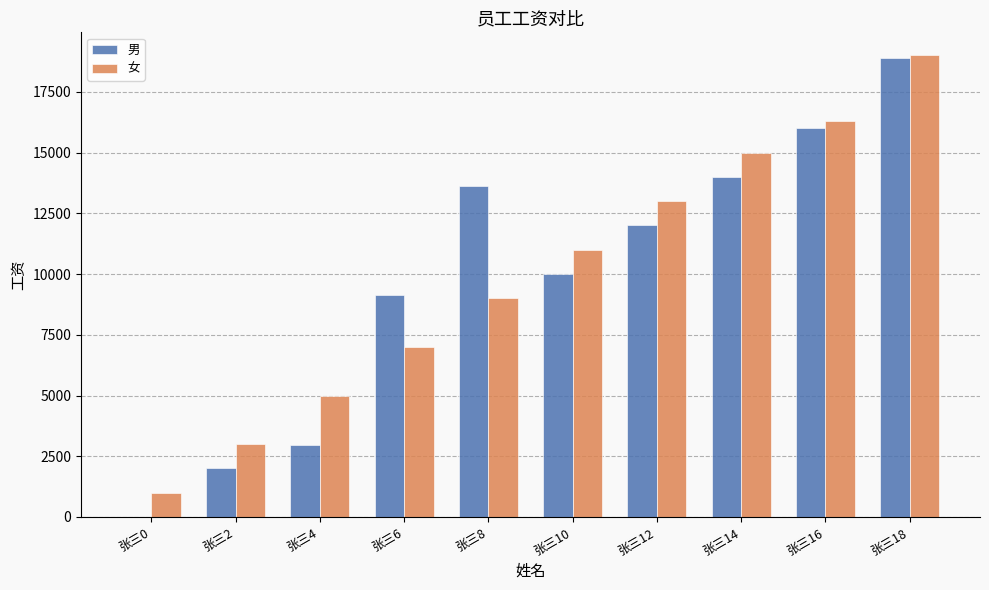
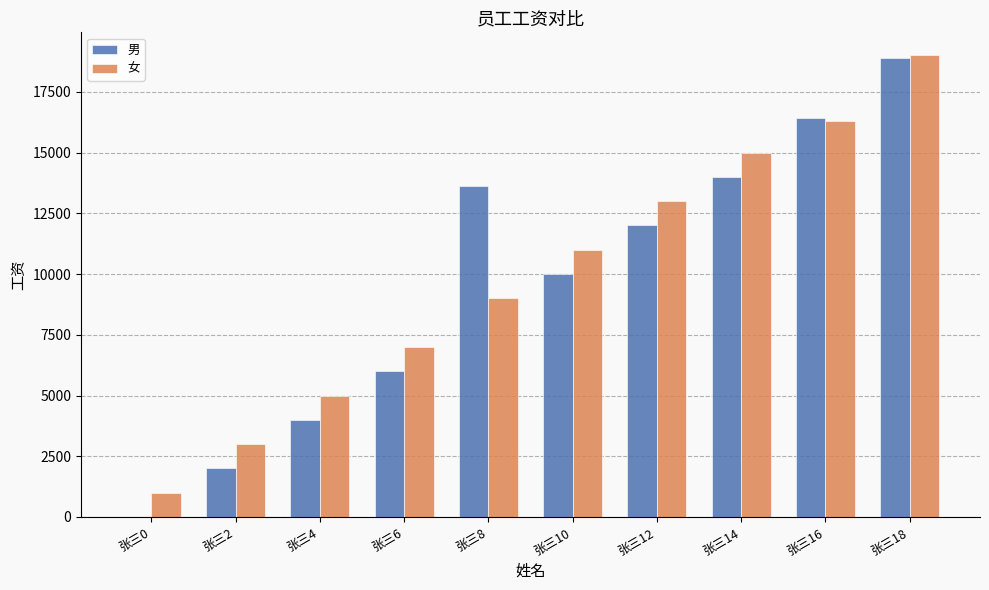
男, 张三4: 3000 -> 4000
男, 张三6: 9100 -> 6000
男, 张三16: 16000 -> 16400
